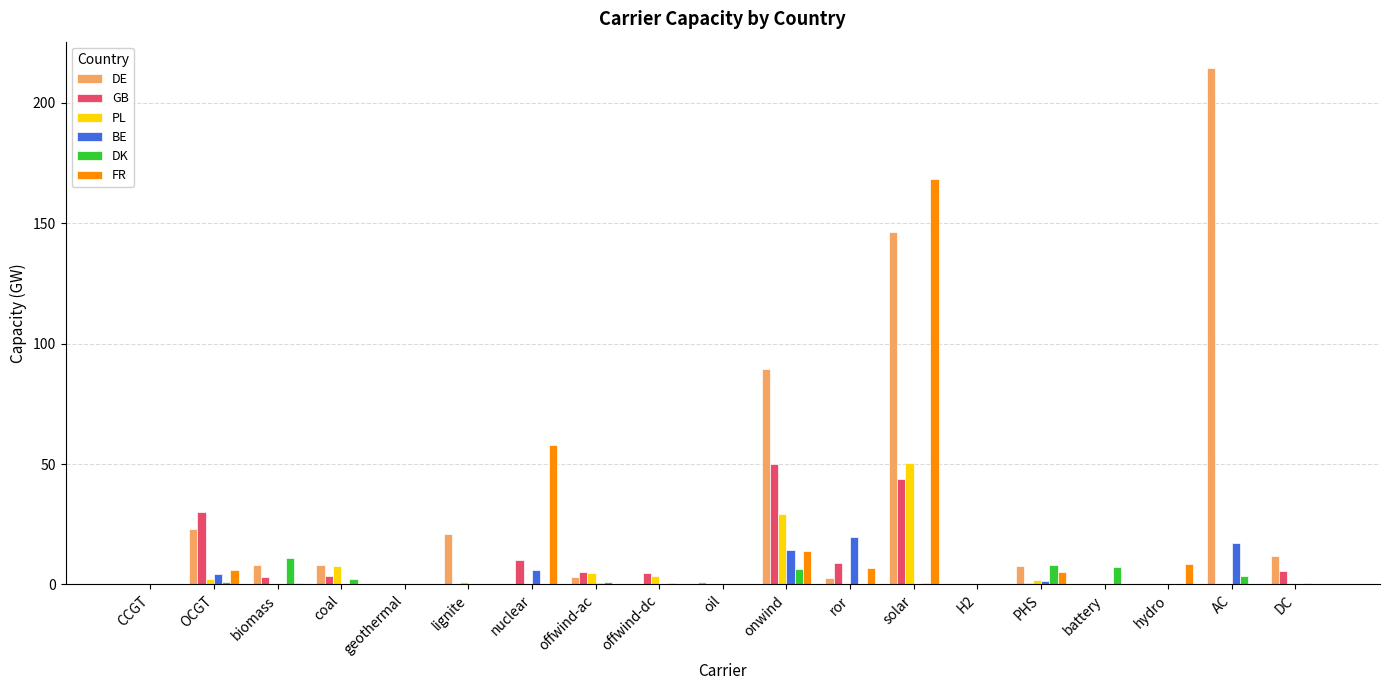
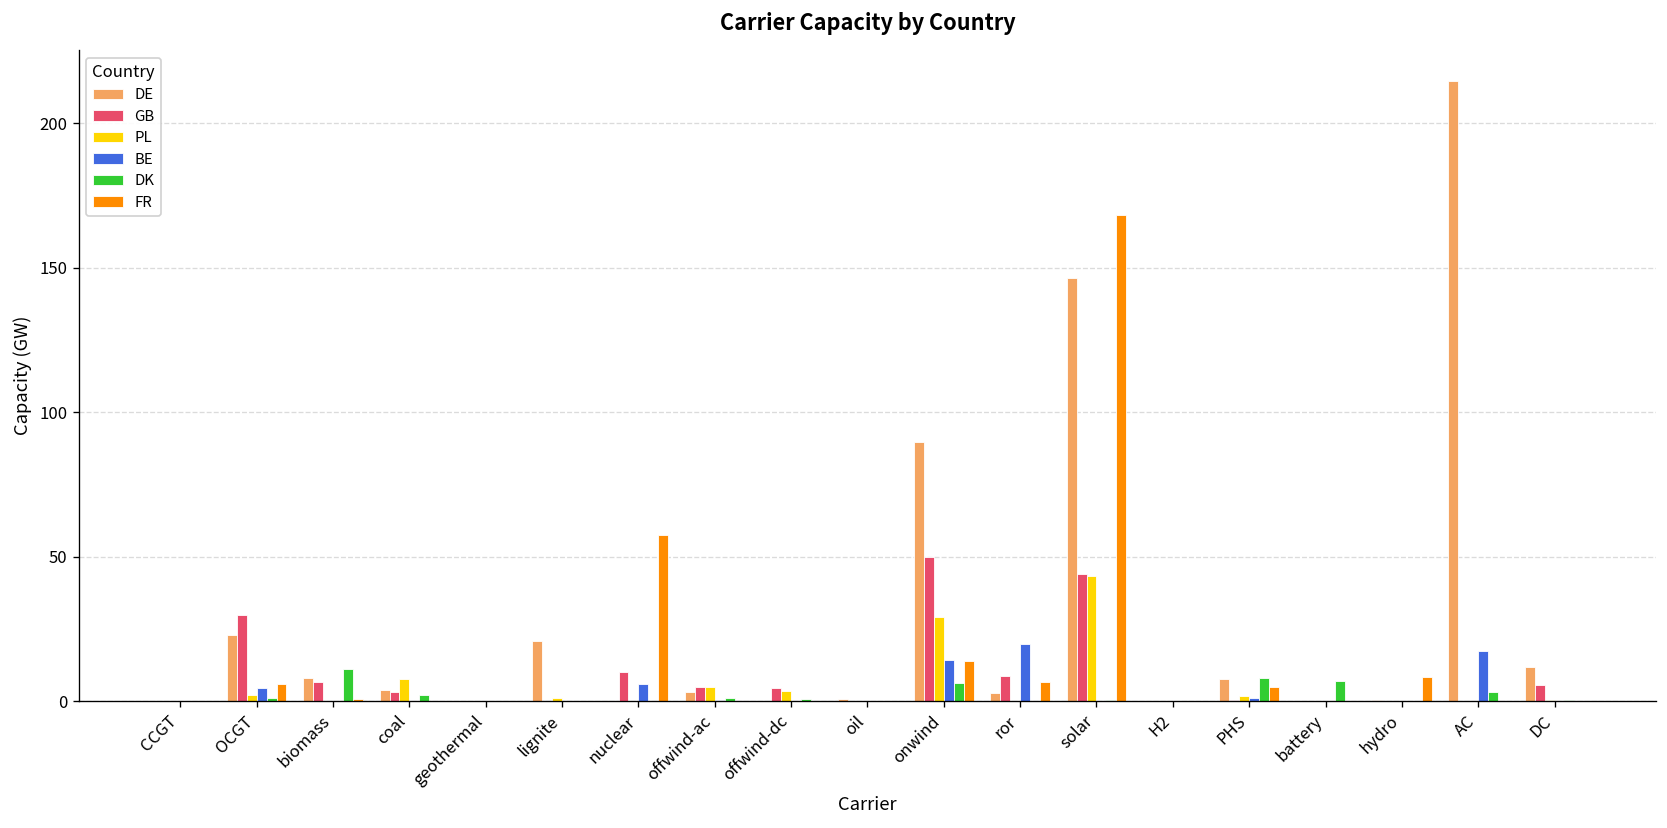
GB, biomass: 3 -> 7
DE, coal: 8 -> 4
PL, solar: 50 -> 44
